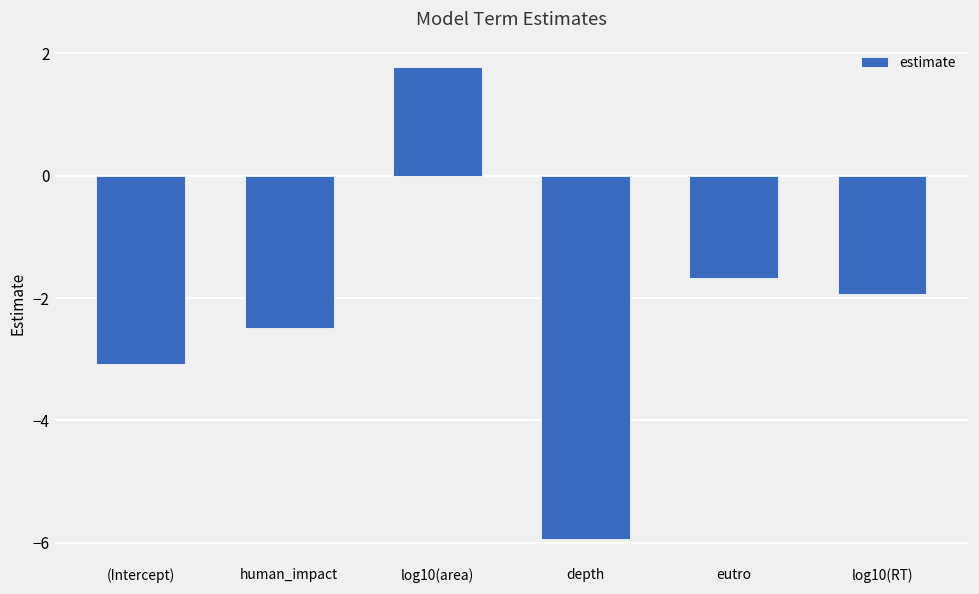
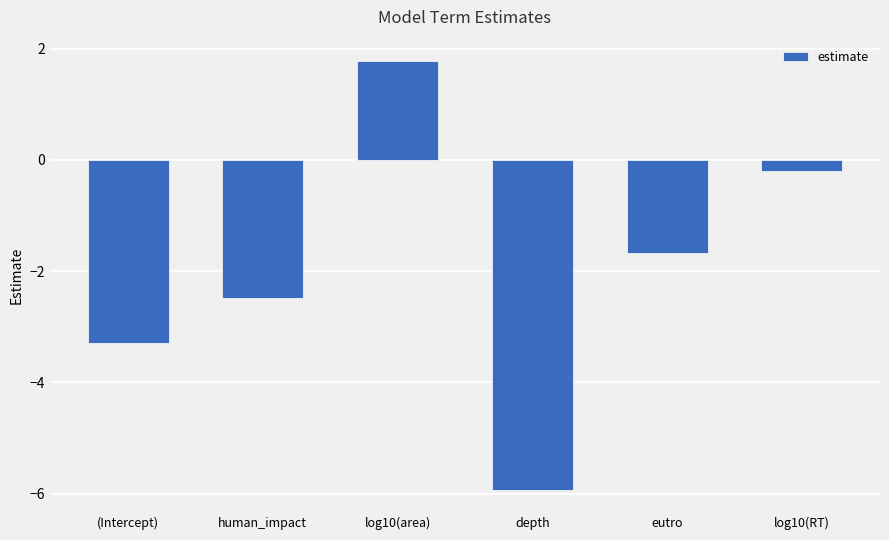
(Intercept): -3.1 -> -3.3
log10(RT): -1.9 -> -0.2
